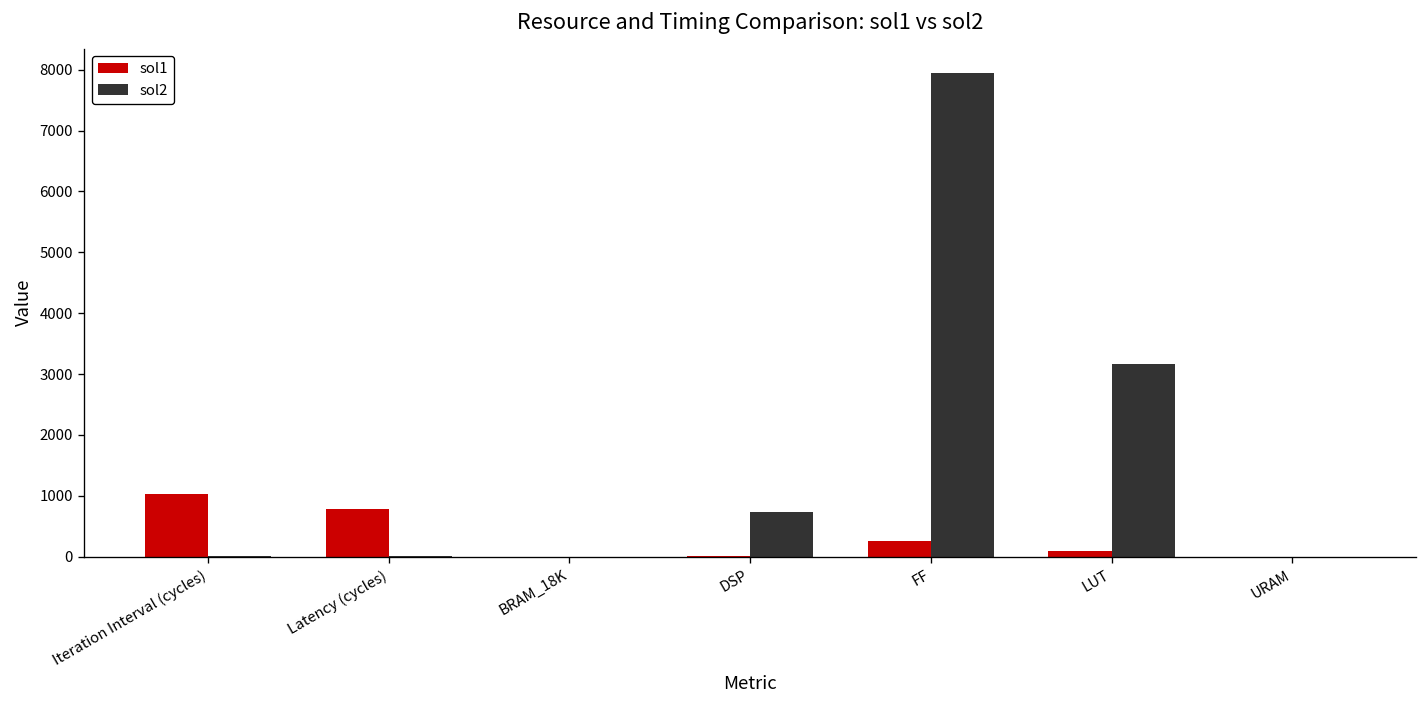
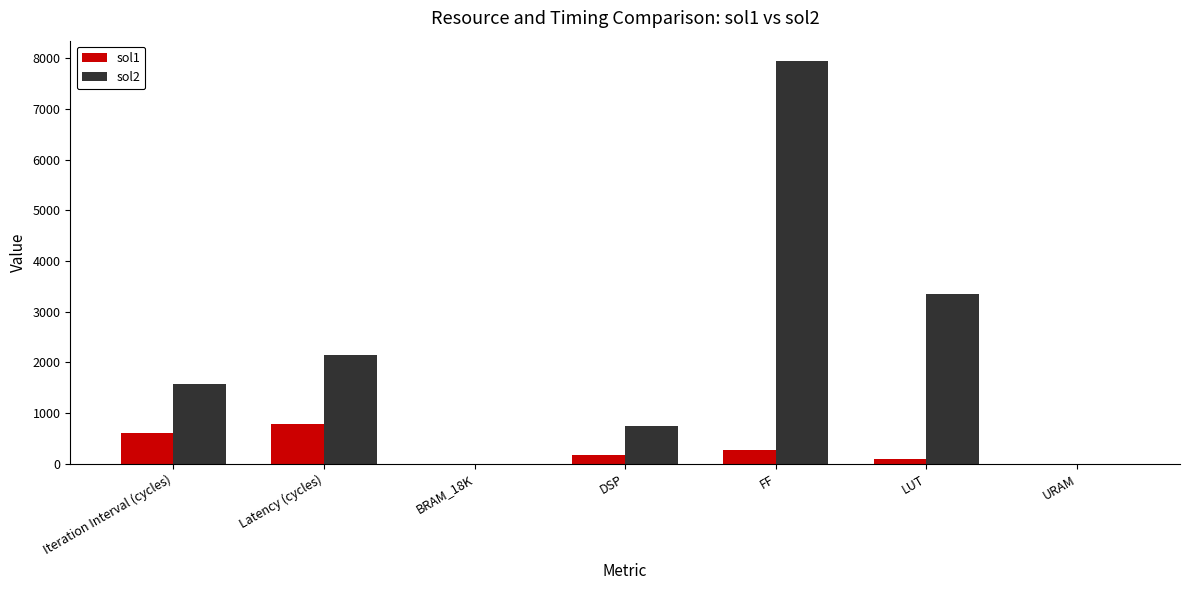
sol1, Iteration Interval (cycles): 1000 -> 600
sol2, Iteration Interval (cycles): 0 -> 1600
sol2, Latency (cycles): 0 -> 2100
sol1, DSP: 0 -> 200
sol2, LUT: 3200 -> 3400
